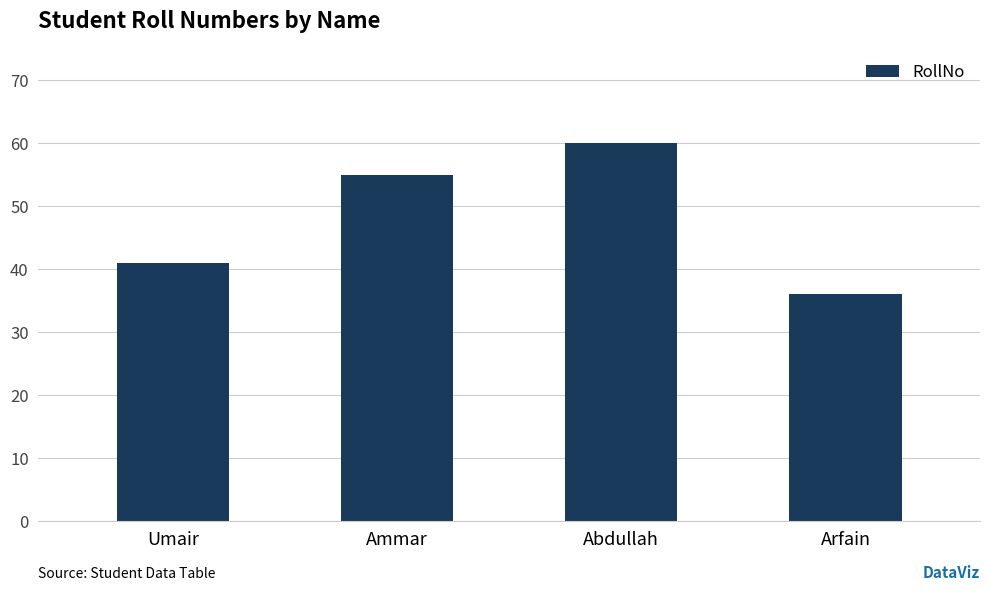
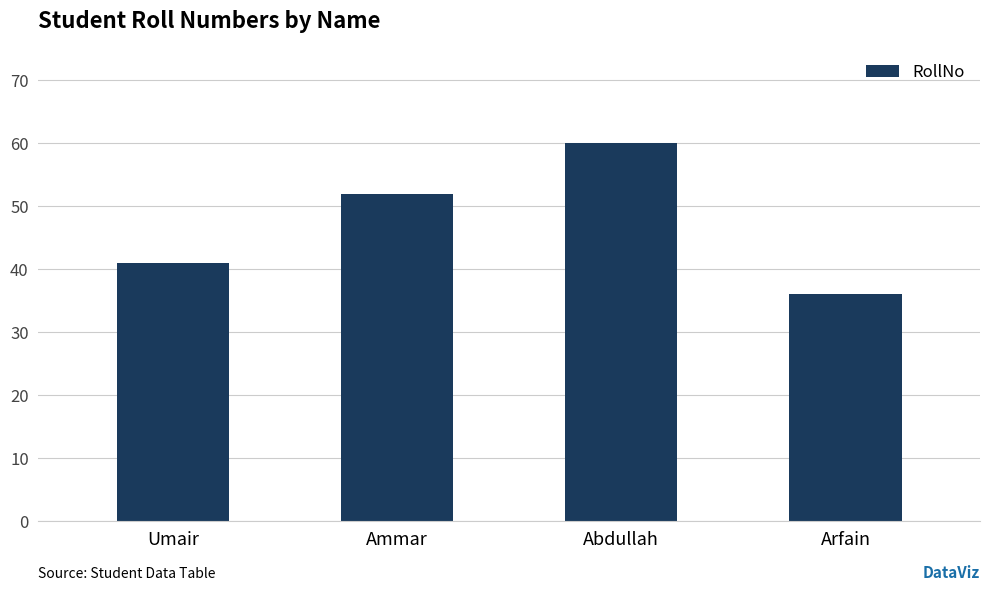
Ammar: 55 -> 52
